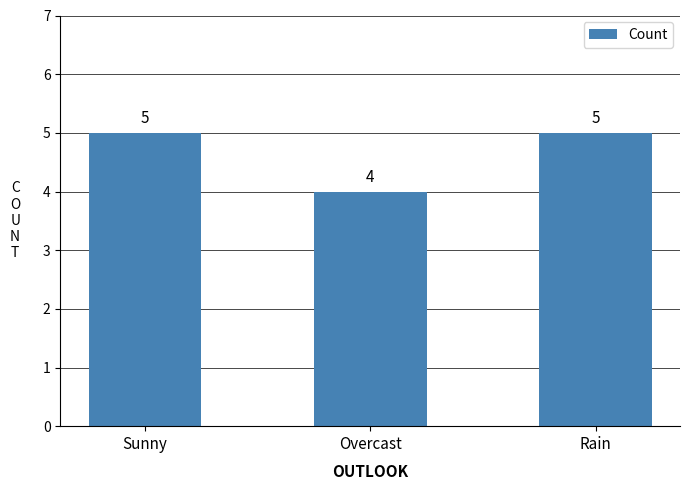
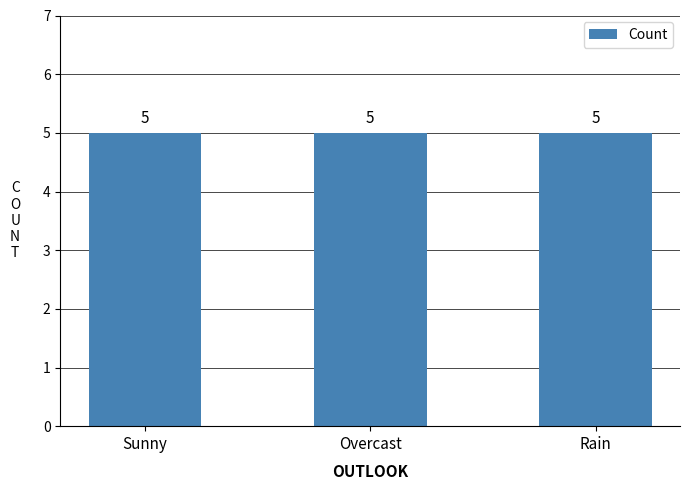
Overcast: 4 -> 5
